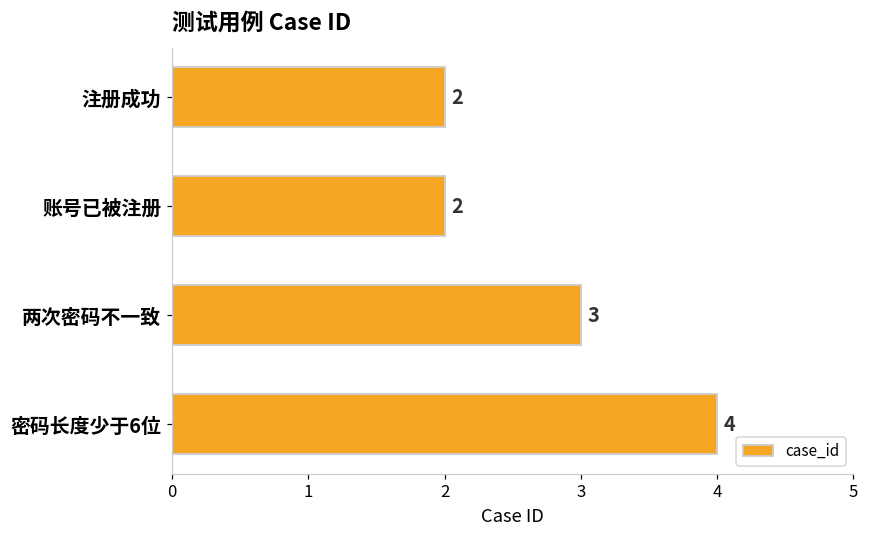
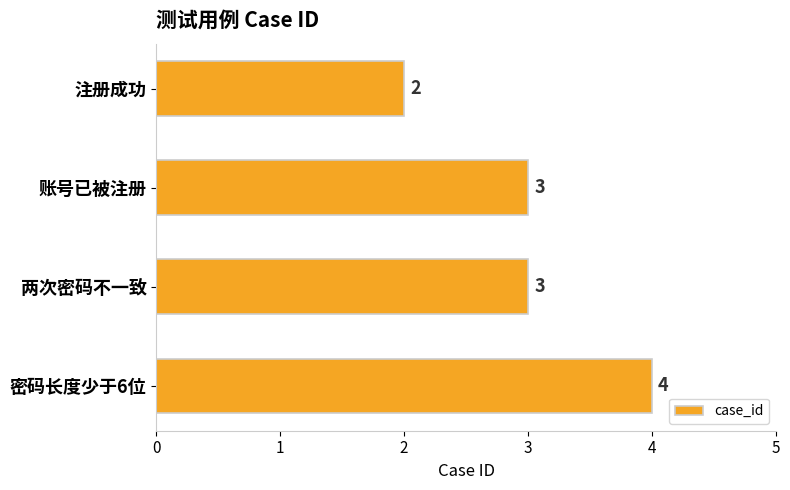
账号已被注册: 2 -> 3
